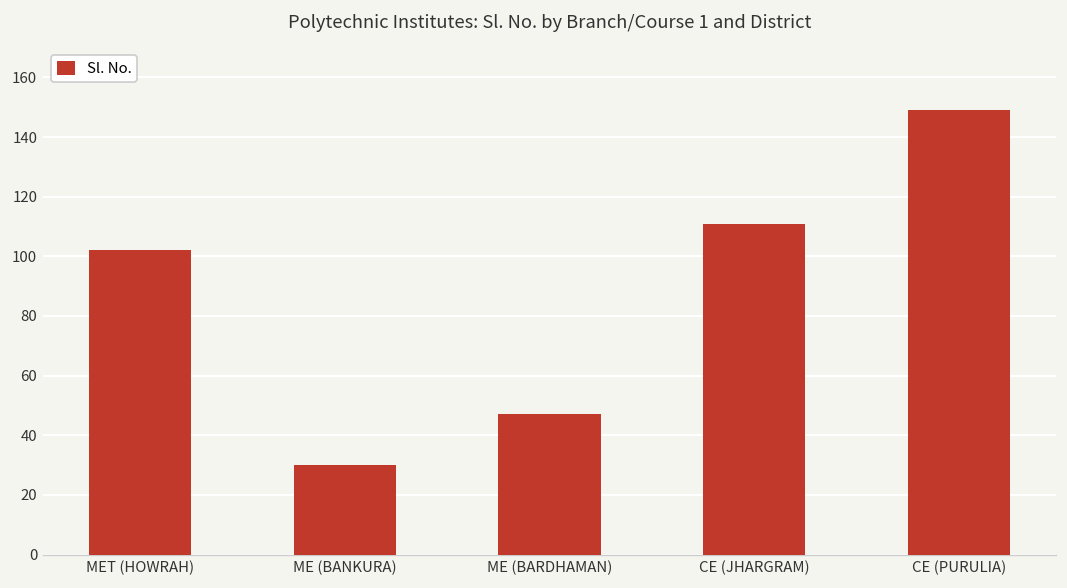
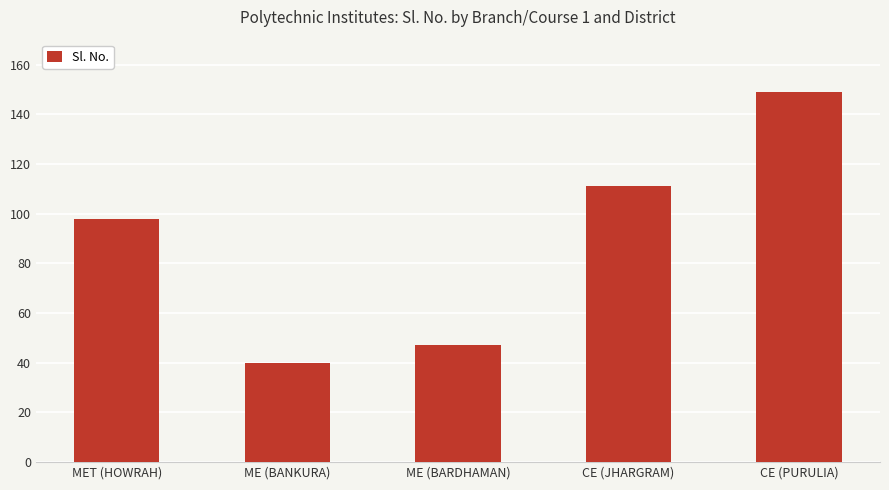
MET (HOWRAH): 102 -> 98
ME (BANKURA): 30 -> 40
